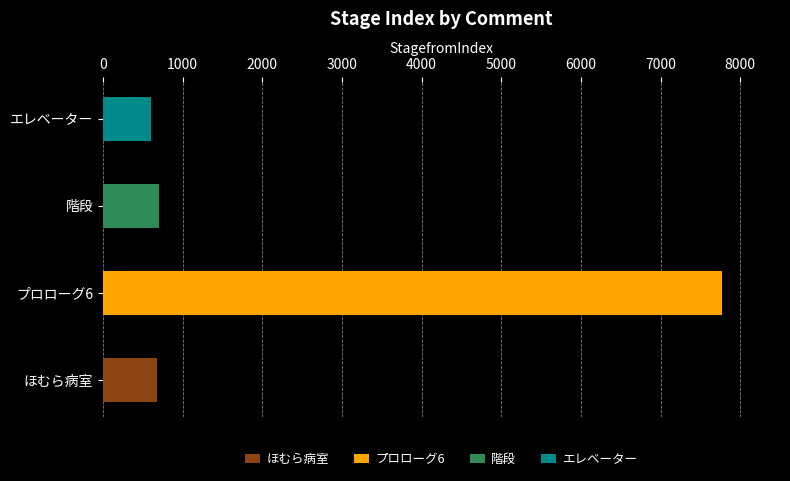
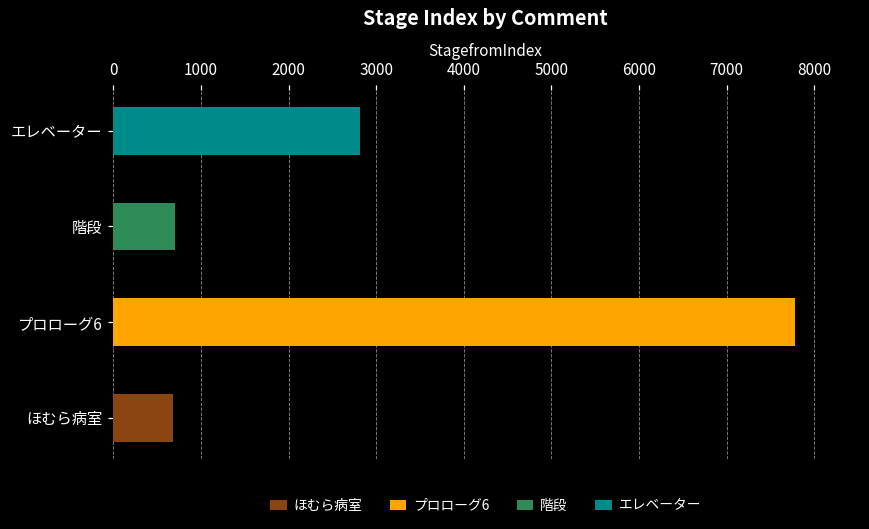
エレベーター: 600 -> 2800
